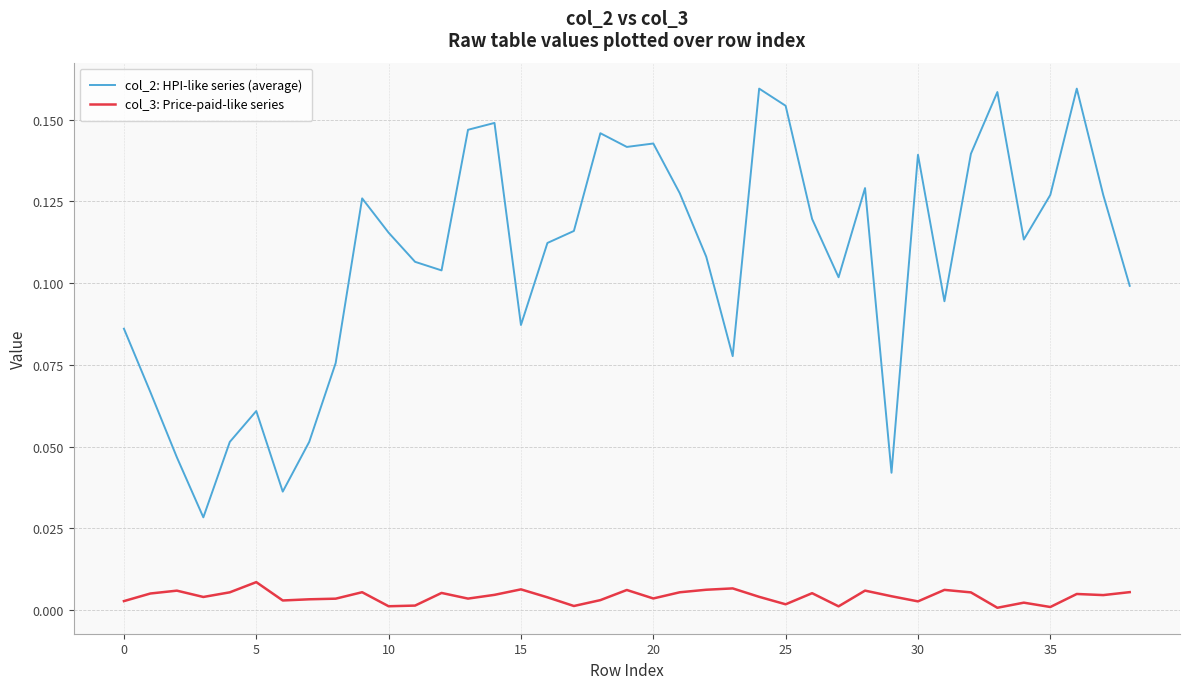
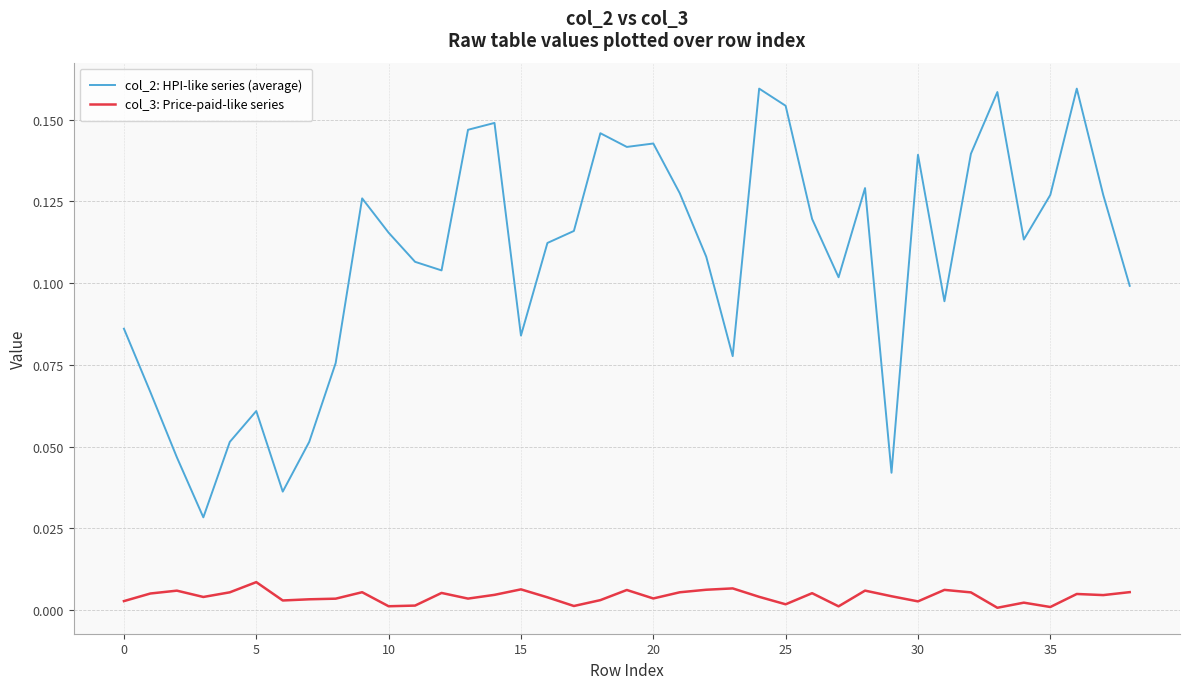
col_2: HPI-like series (average), 15: 0.087 -> 0.084
